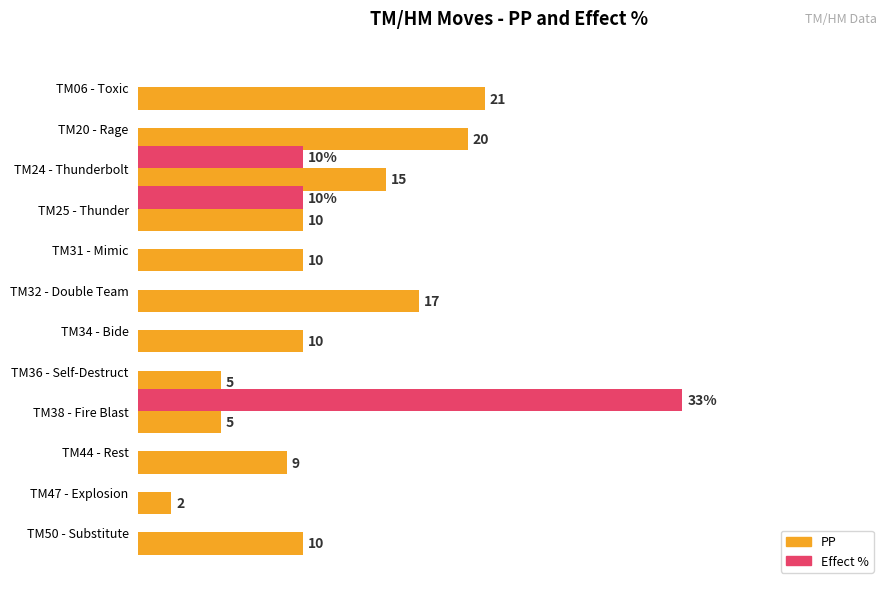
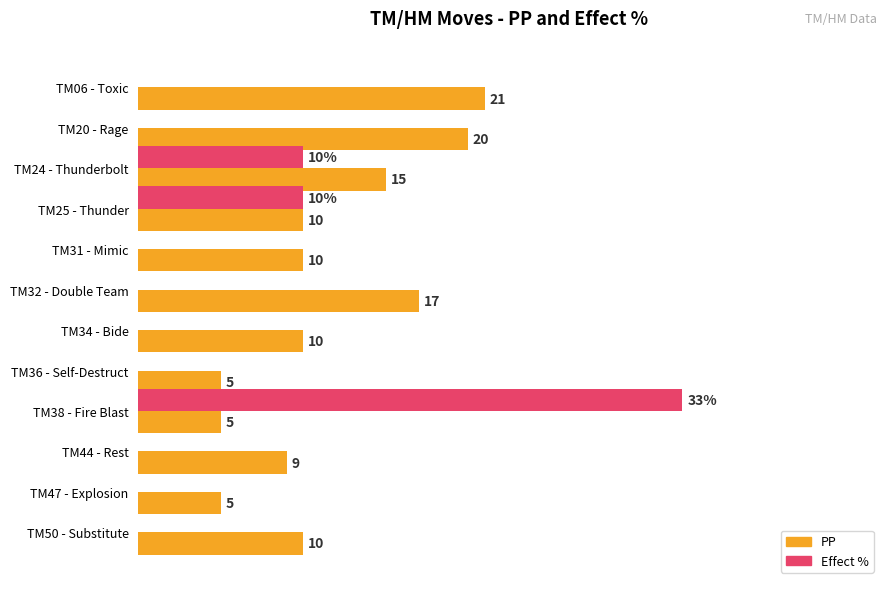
PP, TM47 - Explosion: 2 -> 5
